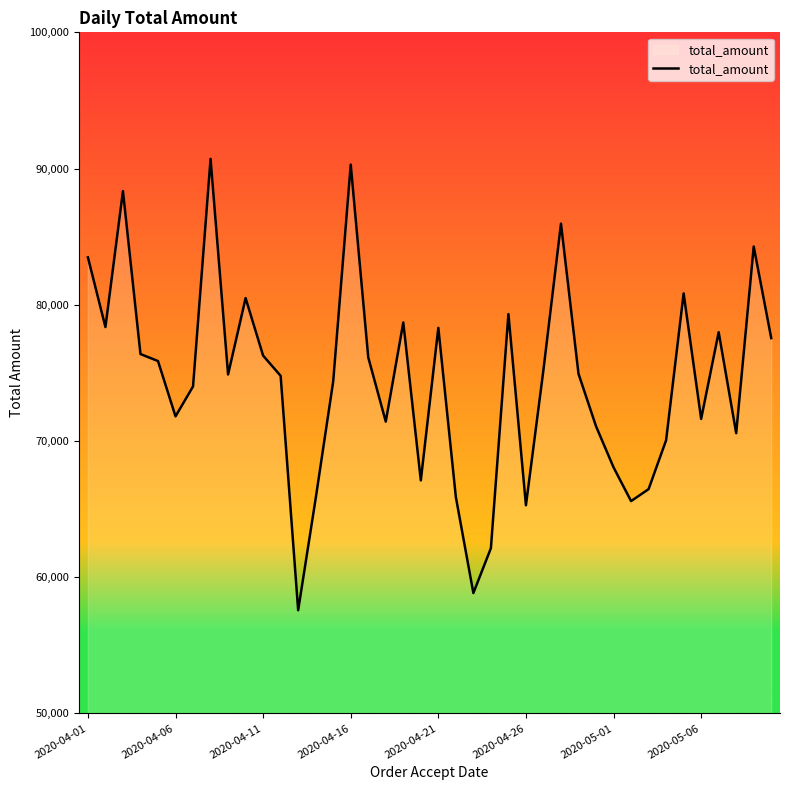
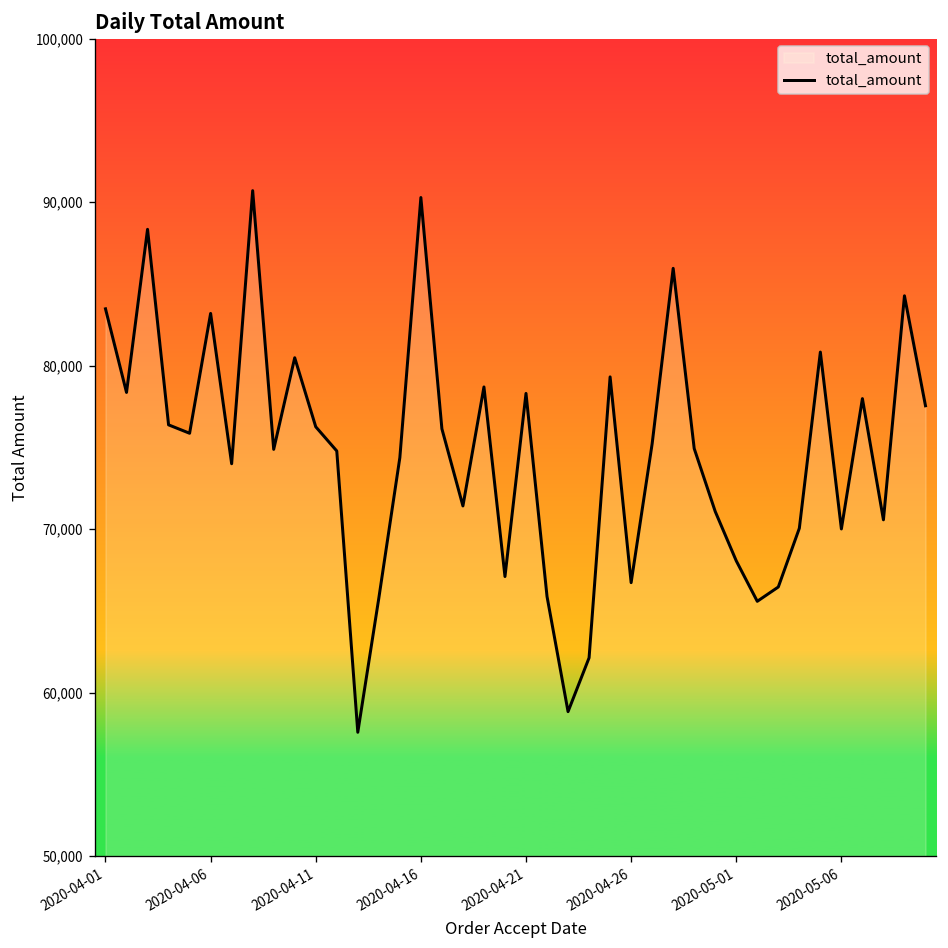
2020-04-06: 71,800 -> 83,200
2020-04-26: 65,300 -> 66,700
2020-05-06: 71,600 -> 70,000
